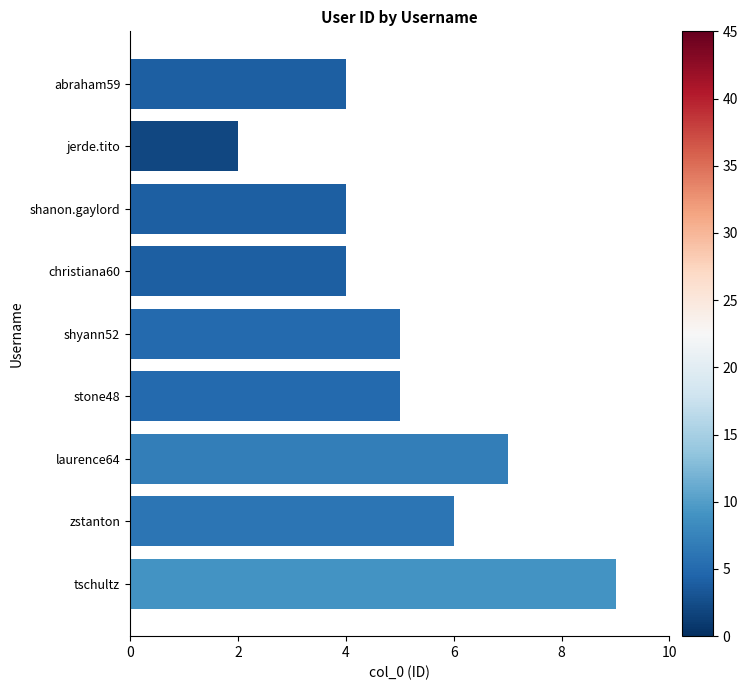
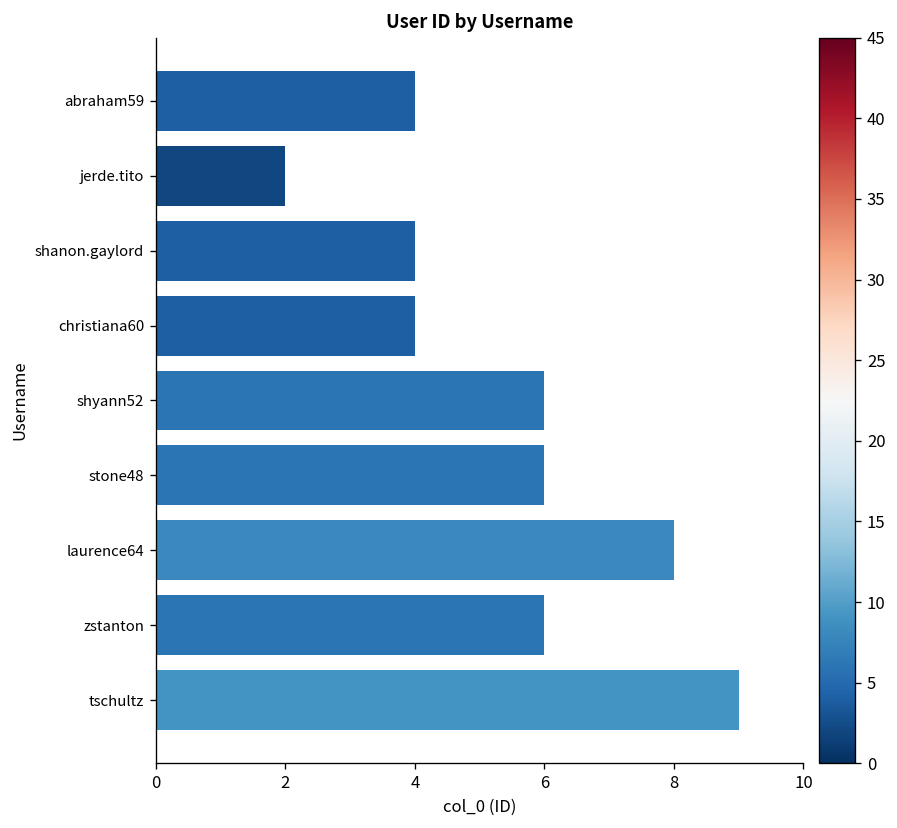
shyann52: 5 -> 6
stone48: 5 -> 6
laurence64: 7 -> 8
